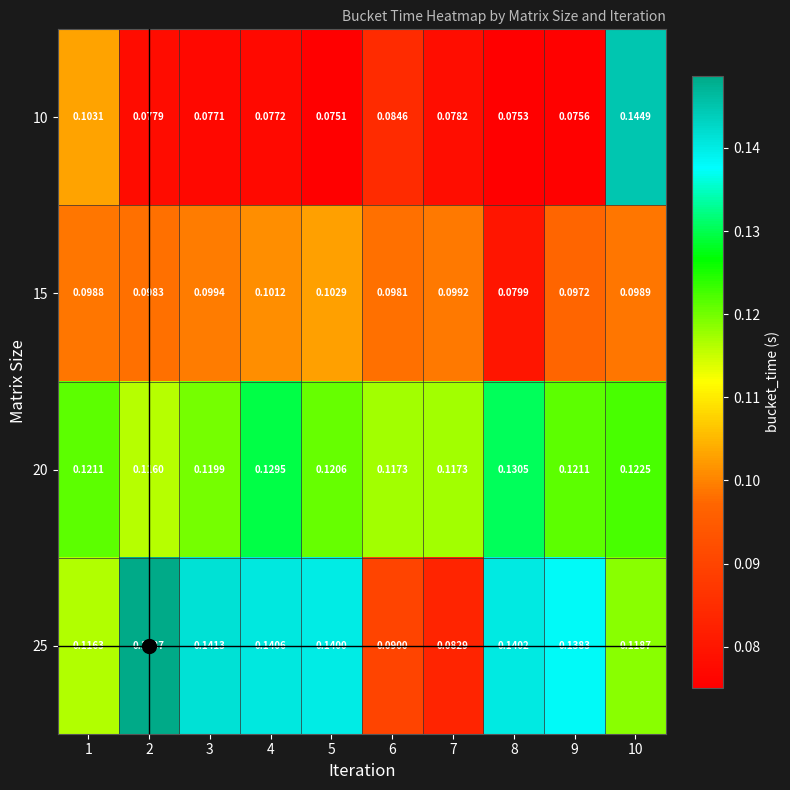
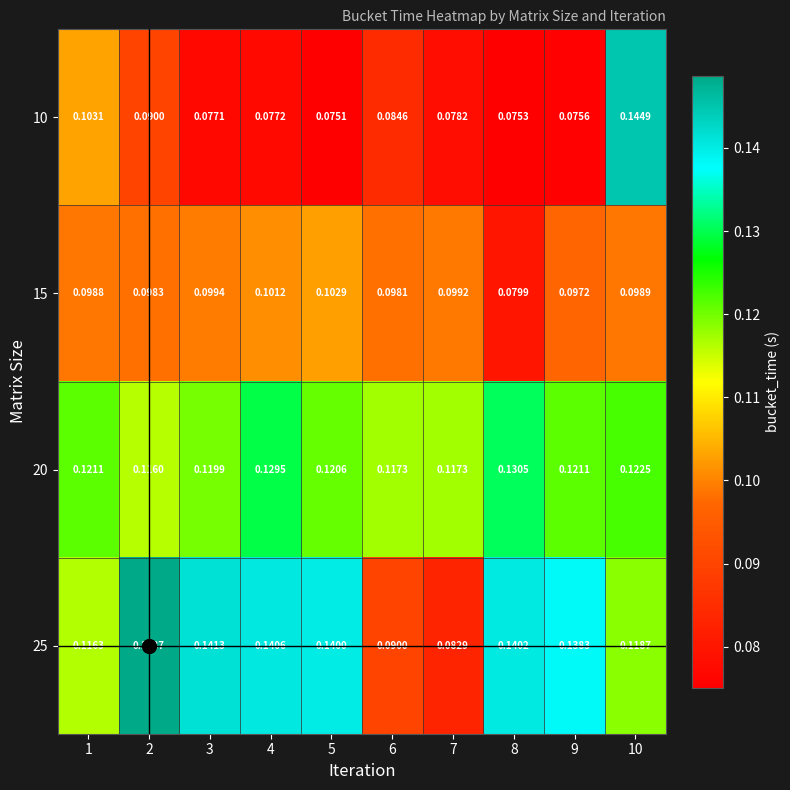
10, 2: 0.0779 -> 0.0900
